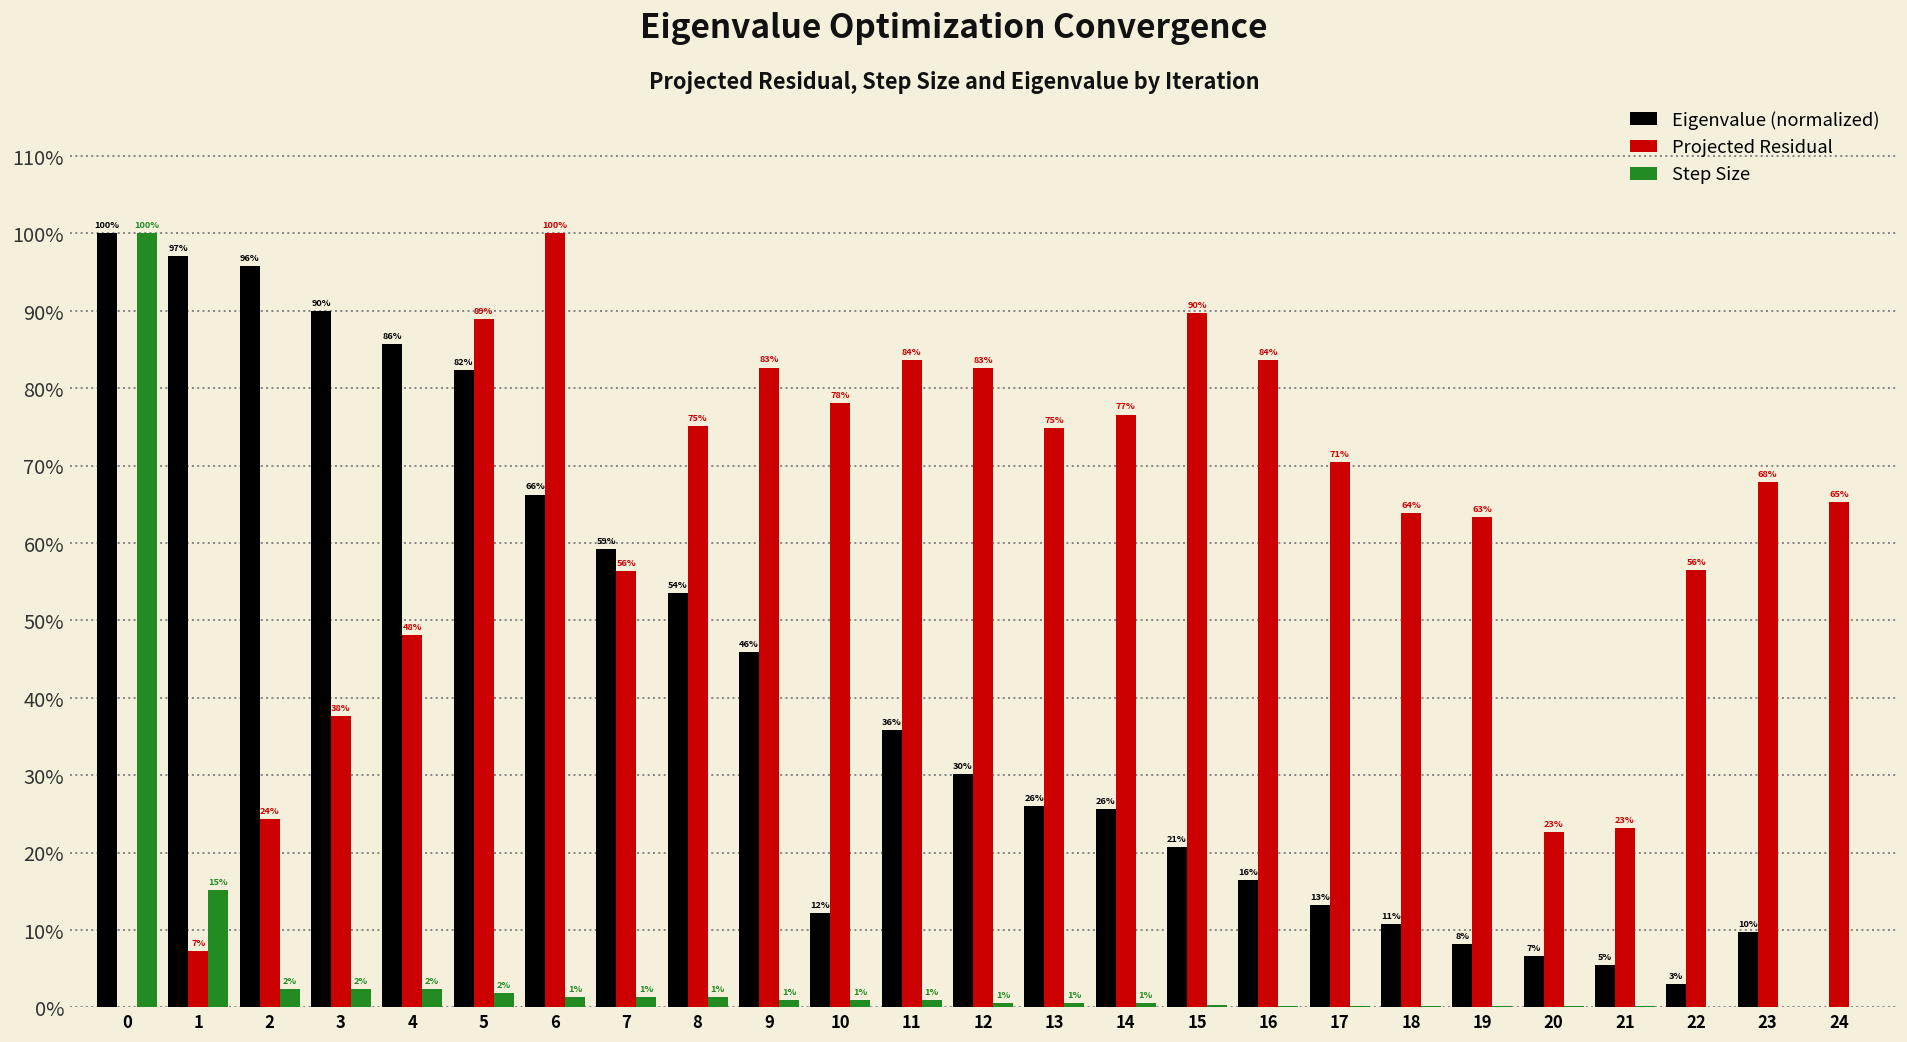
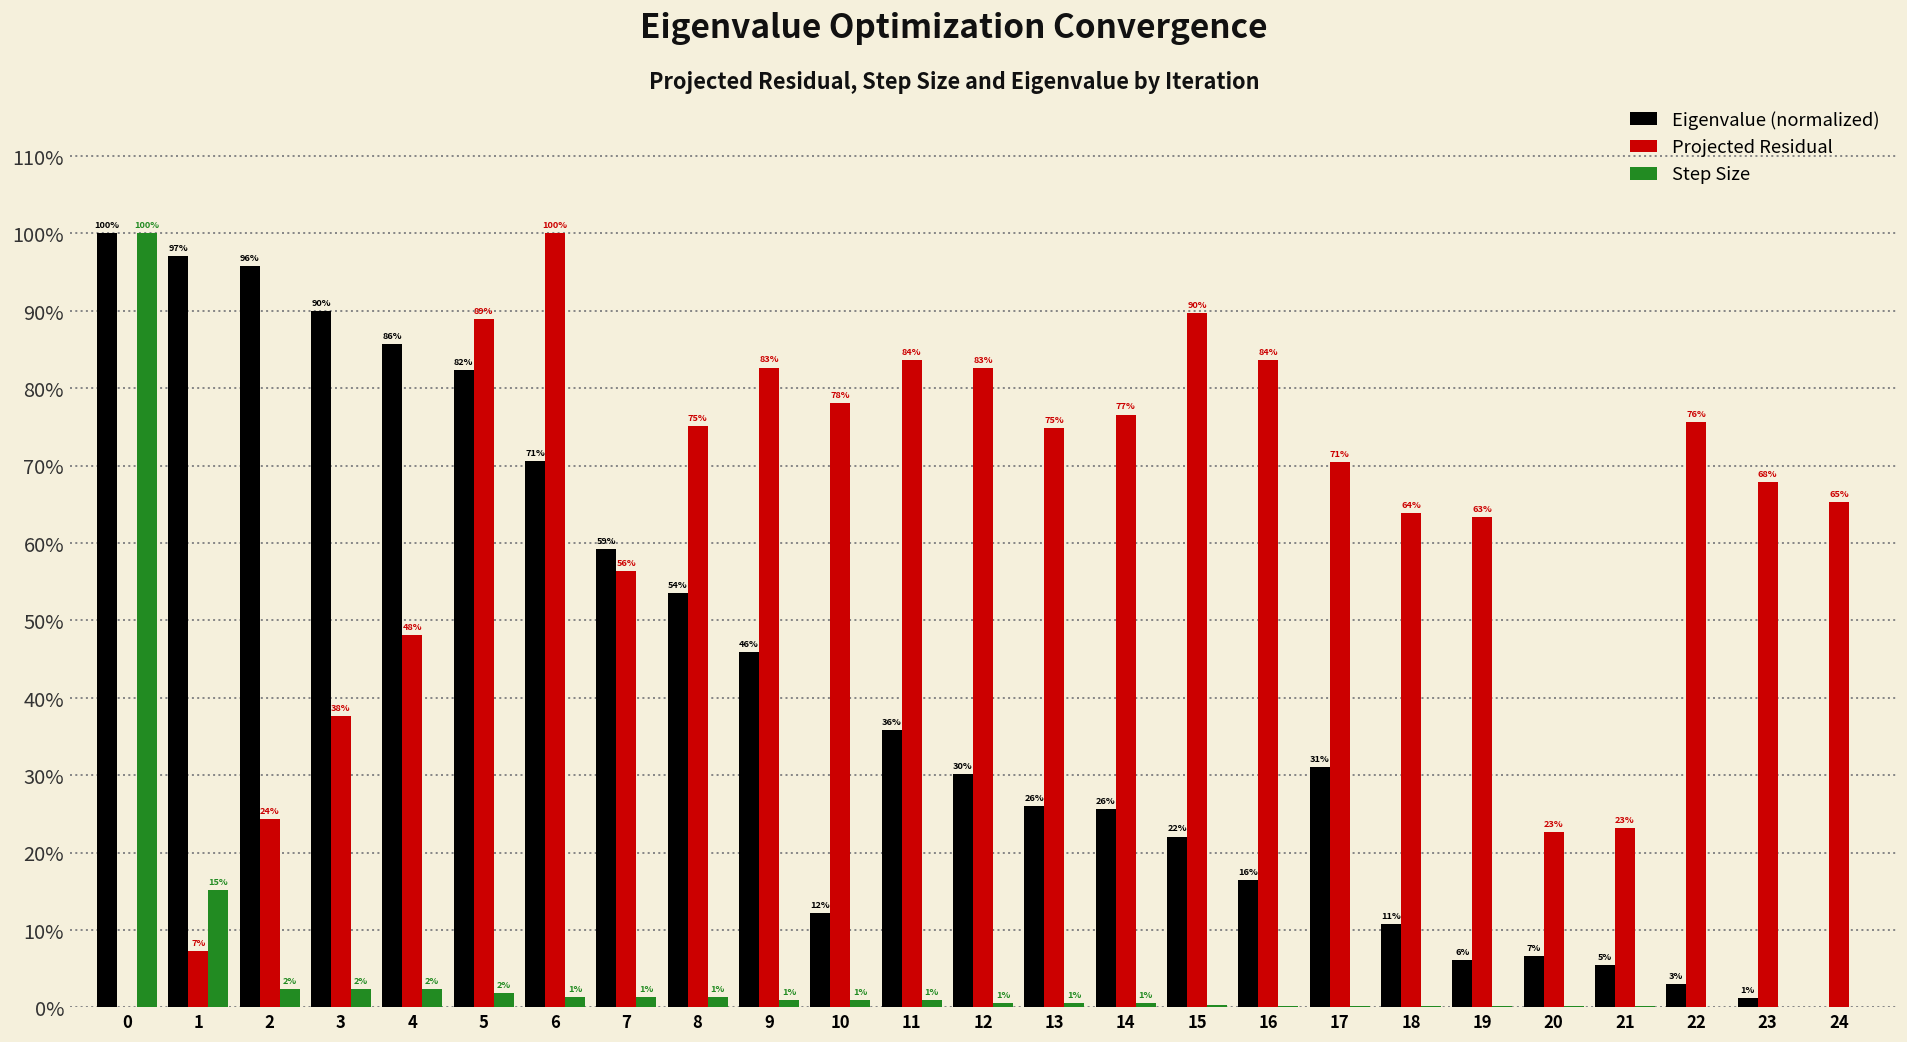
Eigenvalue (normalized), 6: 66% -> 71%
Eigenvalue (normalized), 15: 21% -> 22%
Eigenvalue (normalized), 17: 13% -> 31%
Eigenvalue (normalized), 19: 8% -> 6%
Projected Residual, 22: 56% -> 76%
Eigenvalue (normalized), 23: 10% -> 1%
